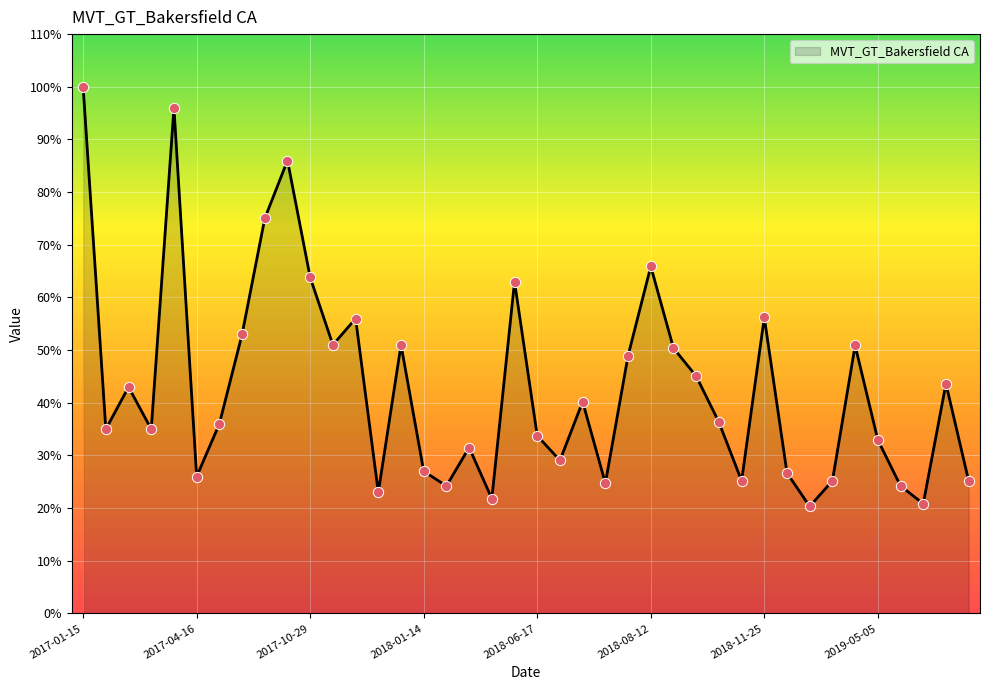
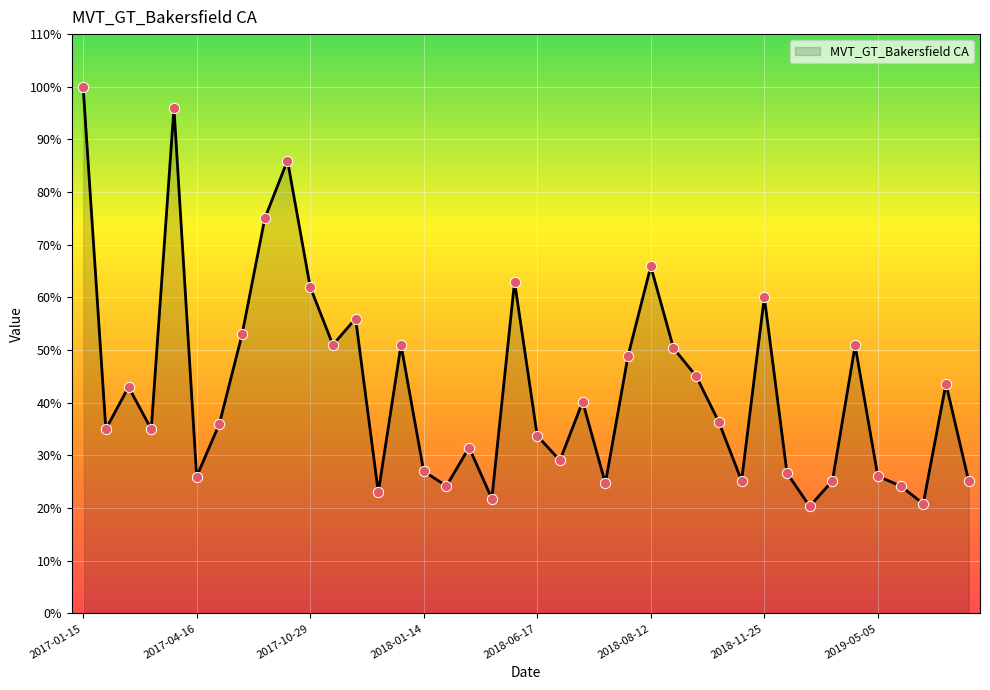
2017-10-29: 64% -> 62%
2018-11-25: 56% -> 60%
2019-05-05: 33% -> 26%
